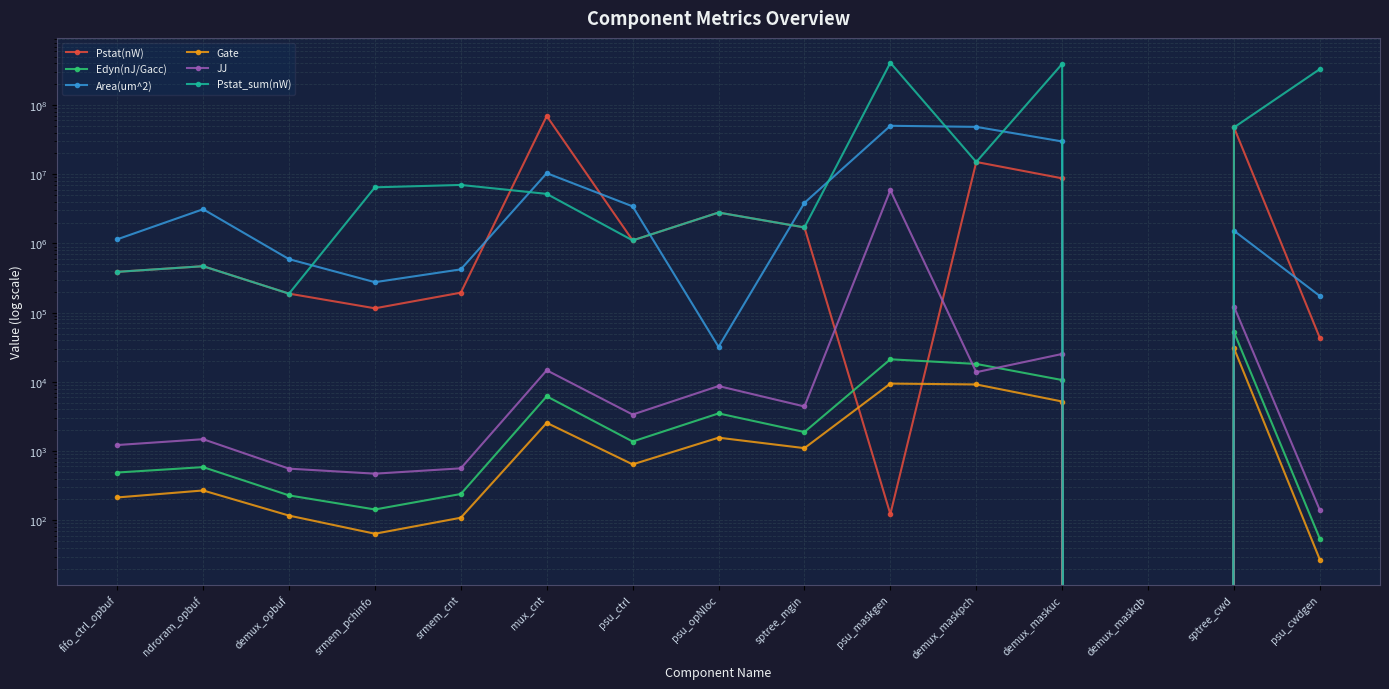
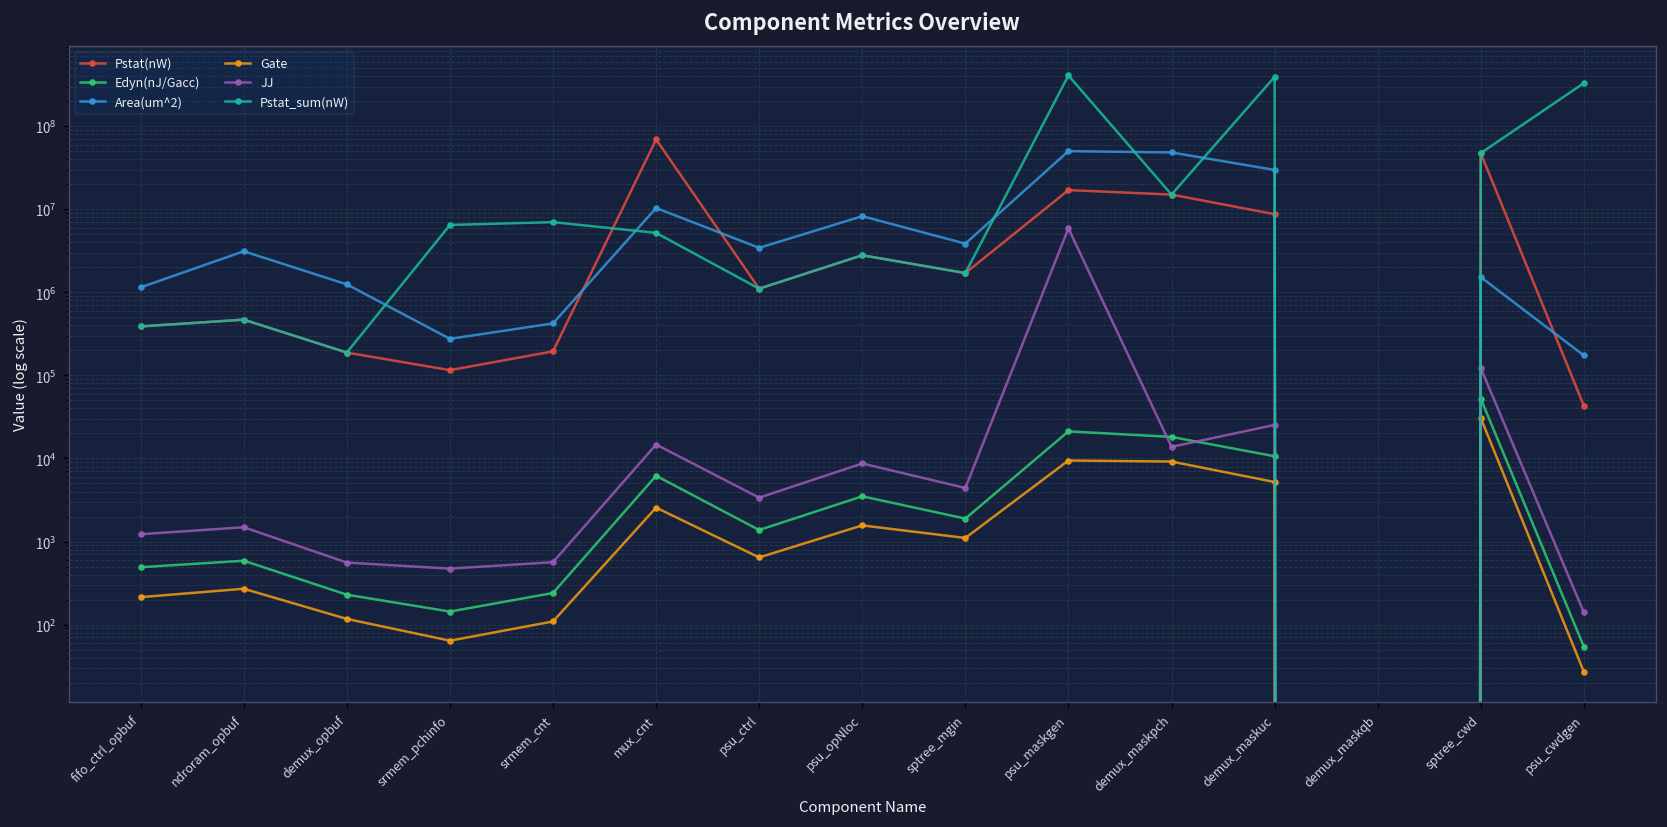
Area(um^2), demux_opbuf: 600000 -> 1200000
Area(um^2), psu_opNloc: 30000 -> 8000000
Pstat(nW), psu_maskgen: 120 -> 17000000
